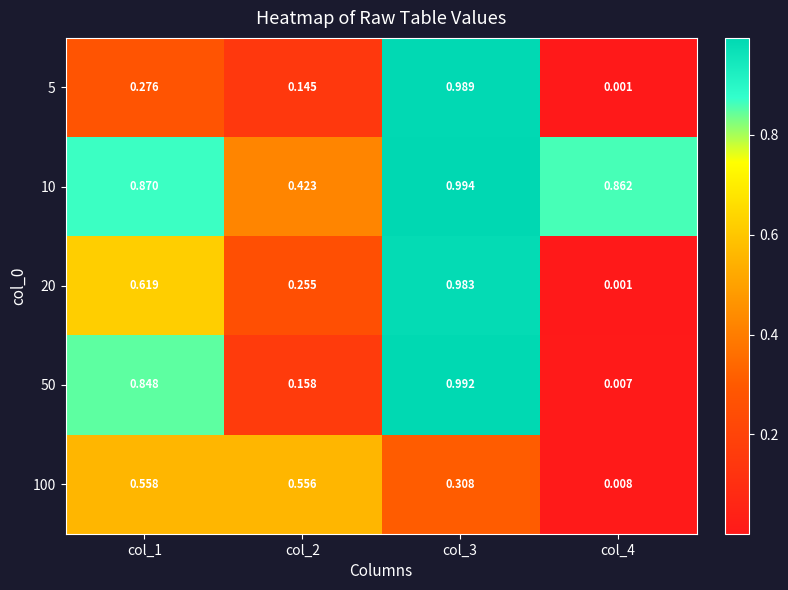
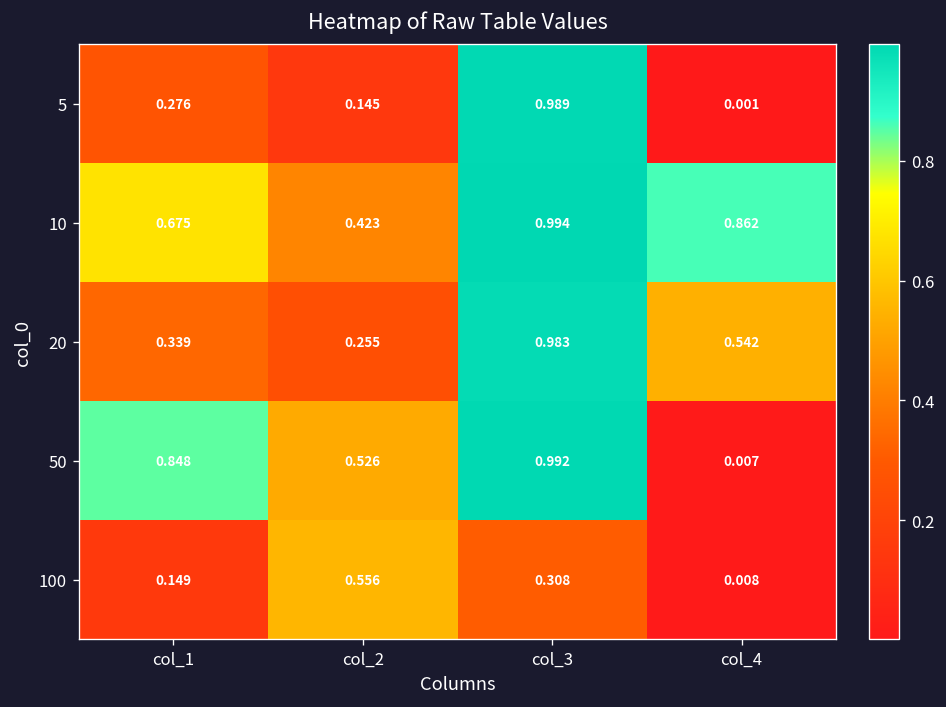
10, col_1: 0.870 -> 0.675
20, col_1: 0.619 -> 0.339
20, col_4: 0.001 -> 0.542
50, col_2: 0.158 -> 0.526
100, col_1: 0.558 -> 0.149
